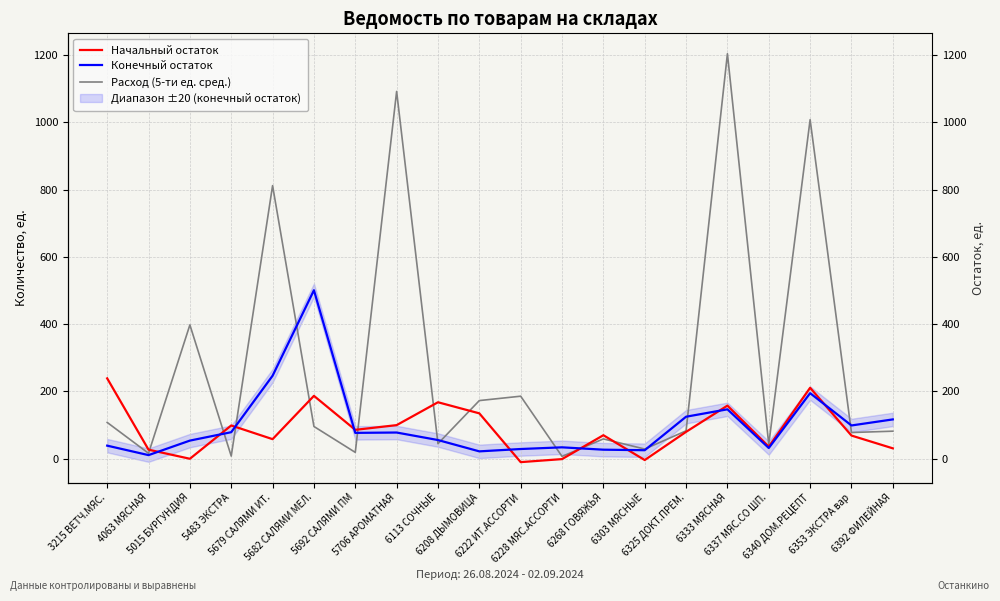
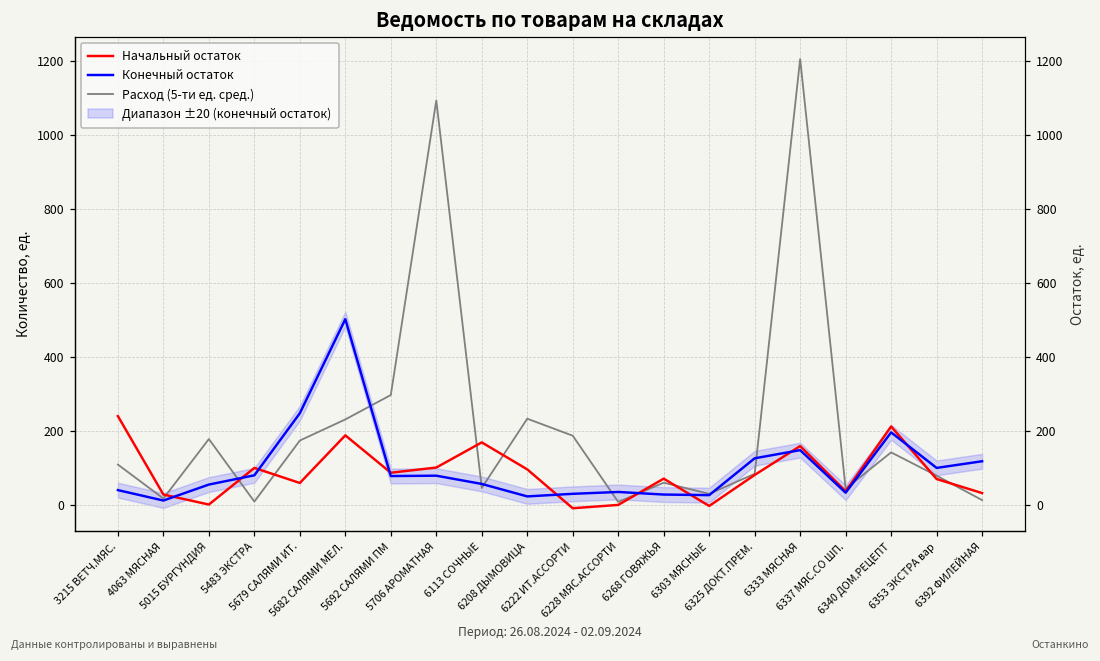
Расход (5-ти ед. сред.), 5015 БУРГУНДИЯ: 400 -> 180
Расход (5-ти ед. сред.), 5679 САЛЯМИ ИТ.: 810 -> 170
Расход (5-ти ед. сред.), 5682 САЛЯМИ МЕЛ.: 100 -> 230
Расход (5-ти ед. сред.), 5692 САЛЯМИ ПМ: 20 -> 300
Начальный остаток, 6208 ДЫМОВИЦА: 140 -> 100
Расход (5-ти ед. сред.), 6208 ДЫМОВИЦА: 170 -> 230
Расход (5-ти ед. сред.), 6340 ДОМ.РЕЦЕПТ: 1010 -> 140
Расход (5-ти ед. сред.), 6392 ФИЛЕЙНАЯ: 80 -> 10
